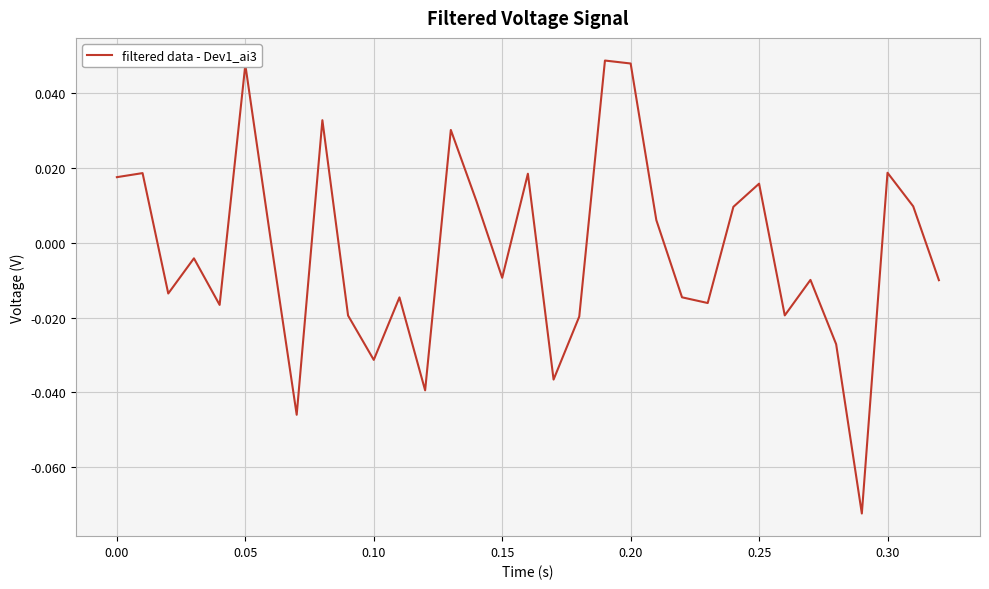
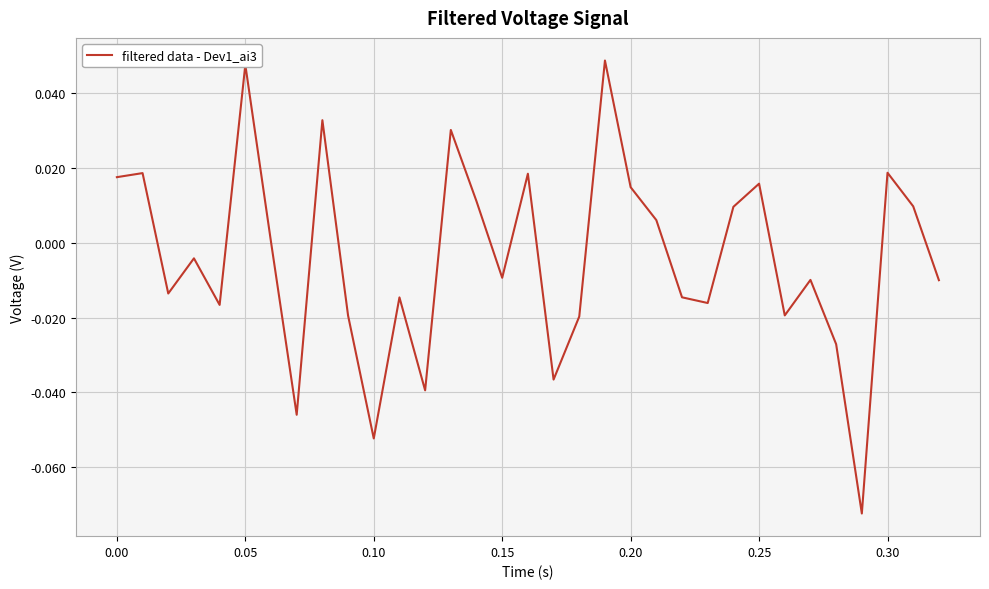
0.10: -0.031 -> -0.052
0.20: 0.048 -> 0.015
